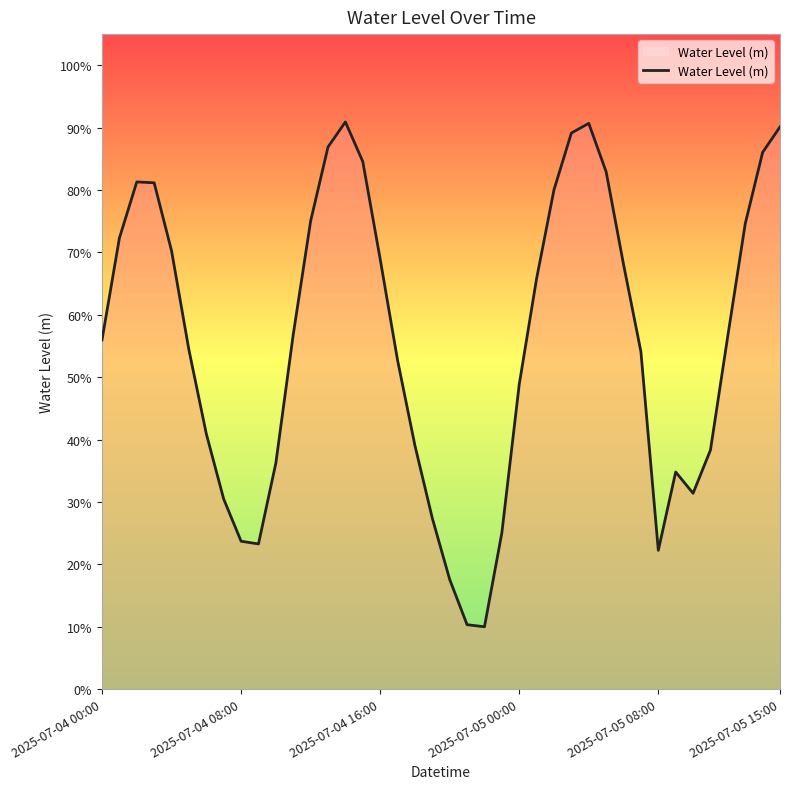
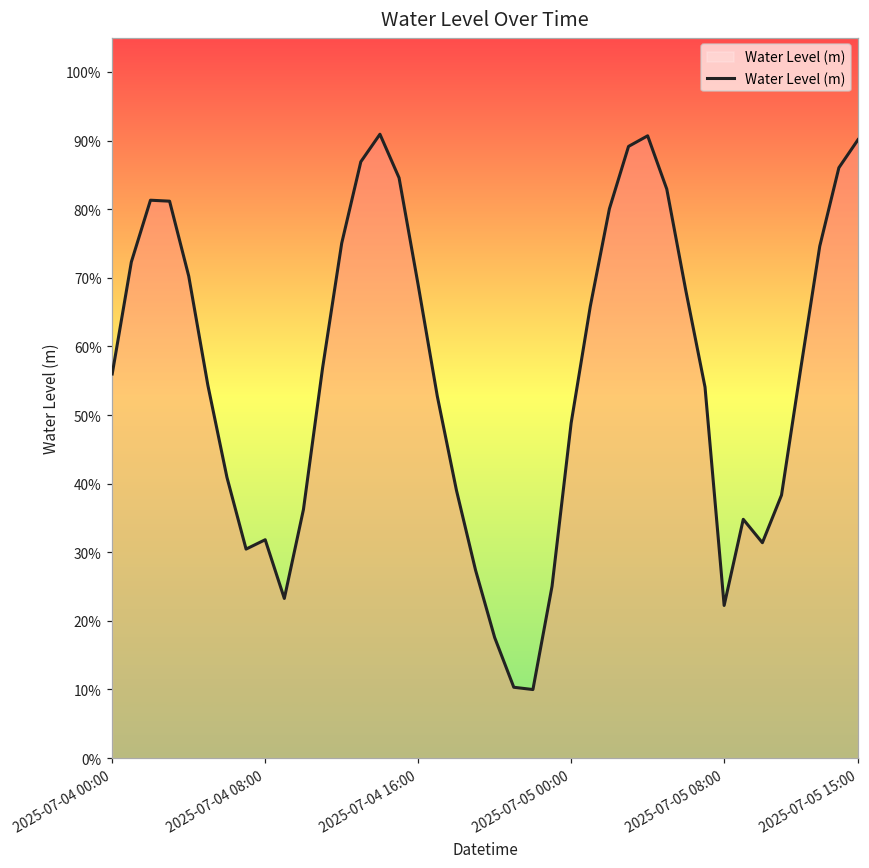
2025-07-04 08:00: 24% -> 32%
